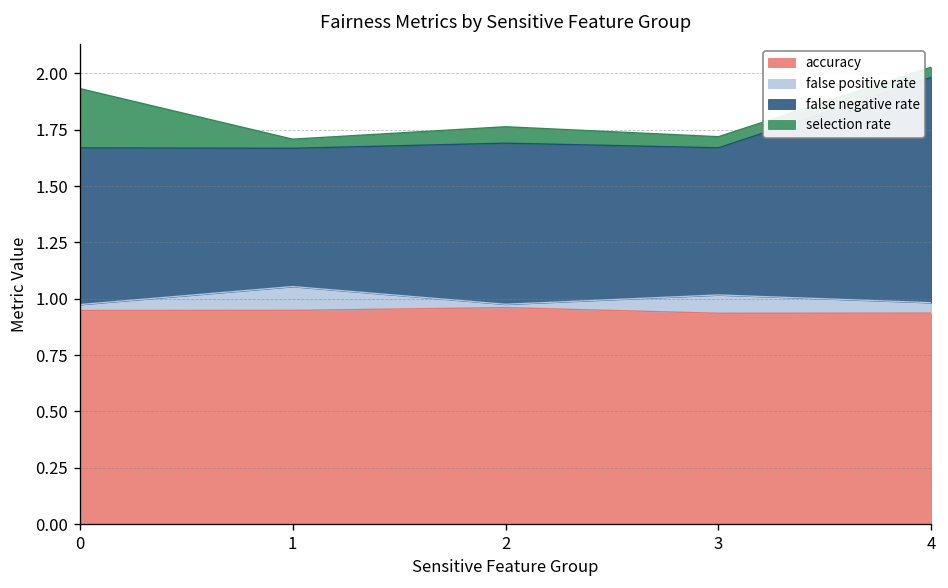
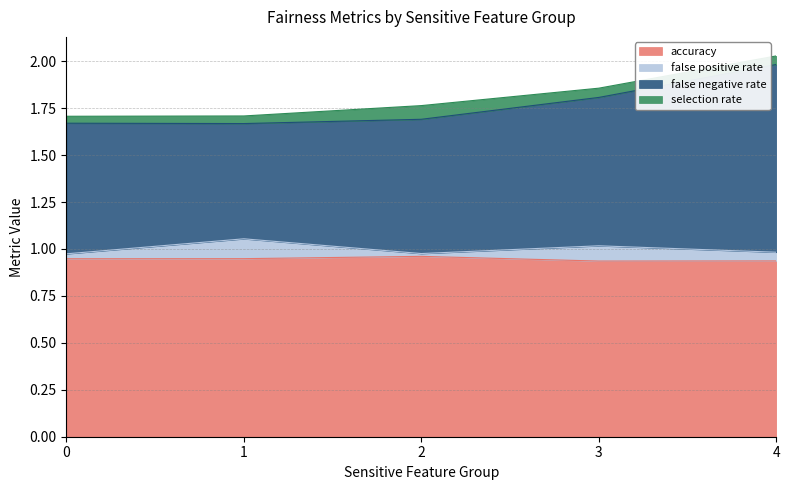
selection rate, 0: 0.26 -> 0.04
false negative rate, 3: 0.65 -> 0.79
